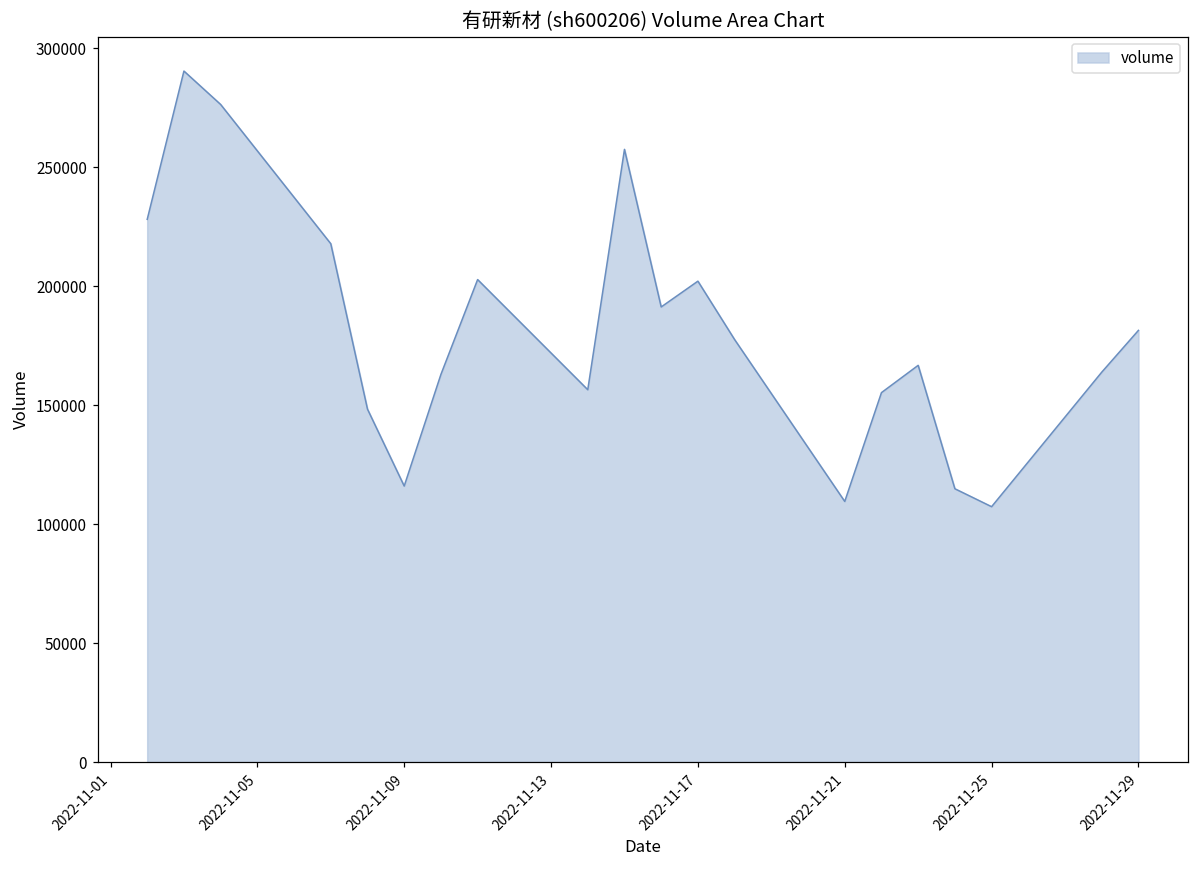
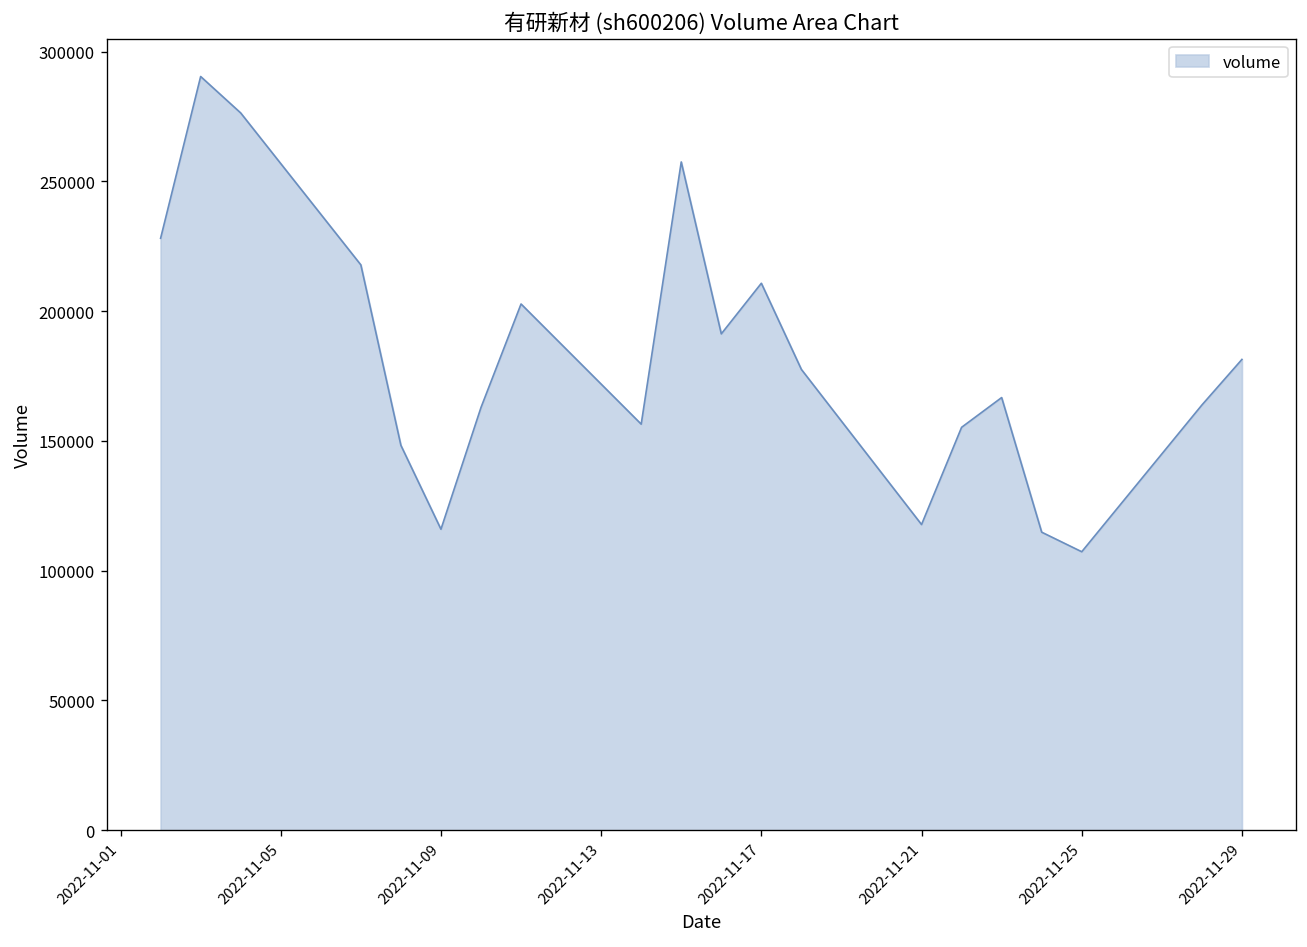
2022-11-17: 202000 -> 211000
2022-11-21: 110000 -> 118000
